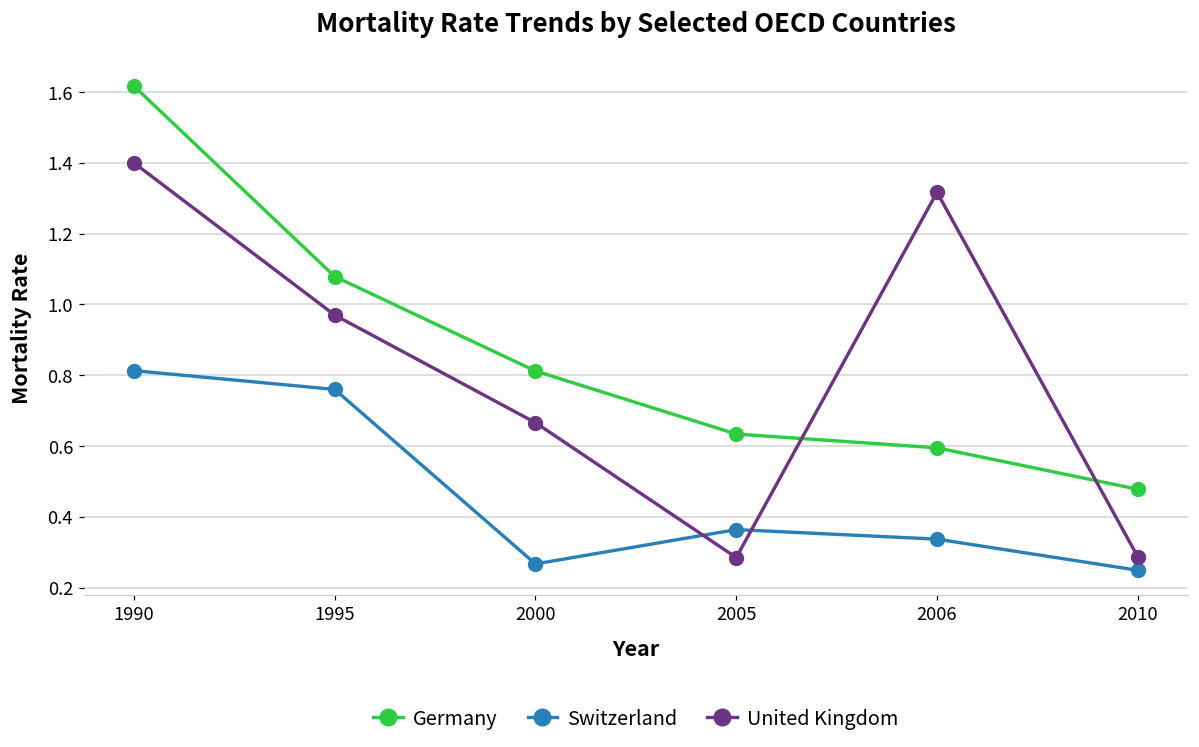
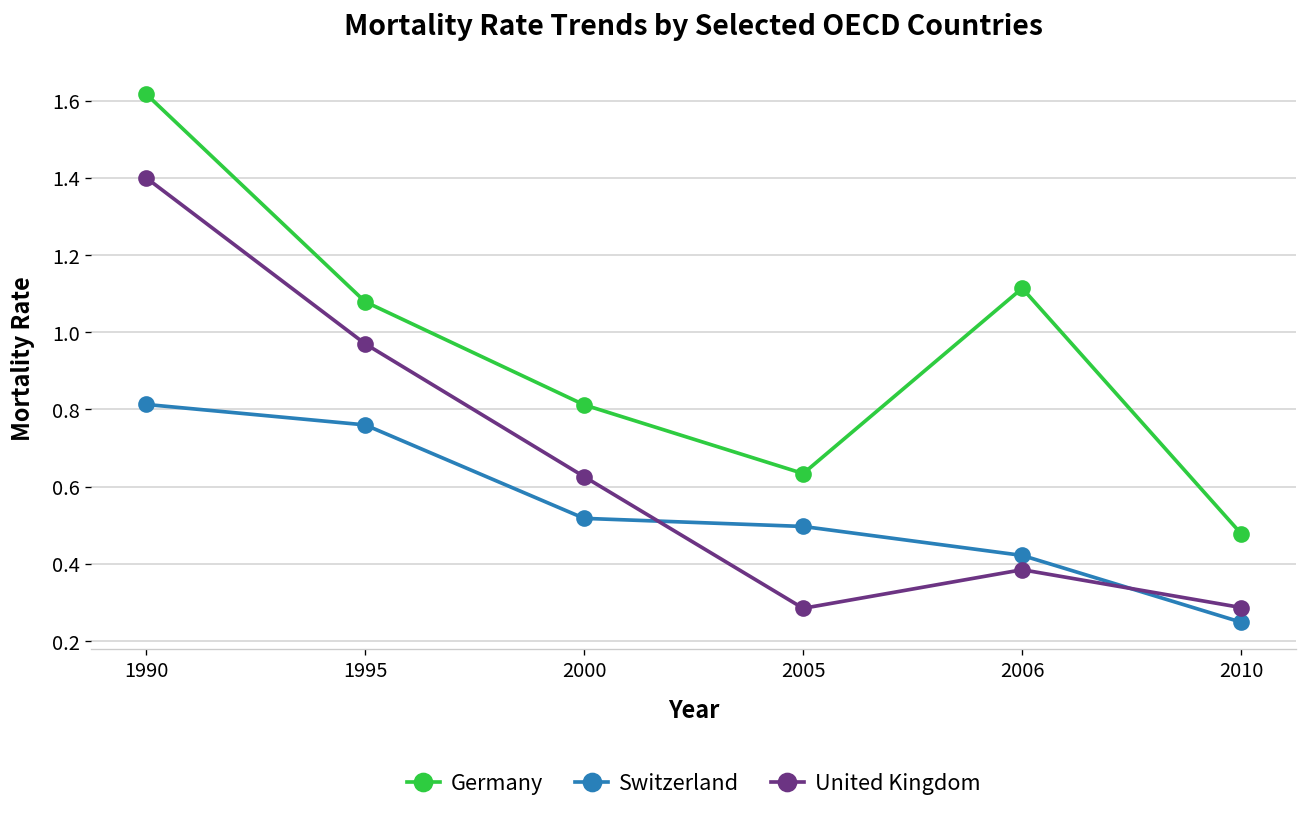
Switzerland, 2000: 0.27 -> 0.52
United Kingdom, 2000: 0.67 -> 0.63
Switzerland, 2005: 0.36 -> 0.50
Germany, 2006: 0.60 -> 1.11
Switzerland, 2006: 0.34 -> 0.42
United Kingdom, 2006: 1.32 -> 0.39
